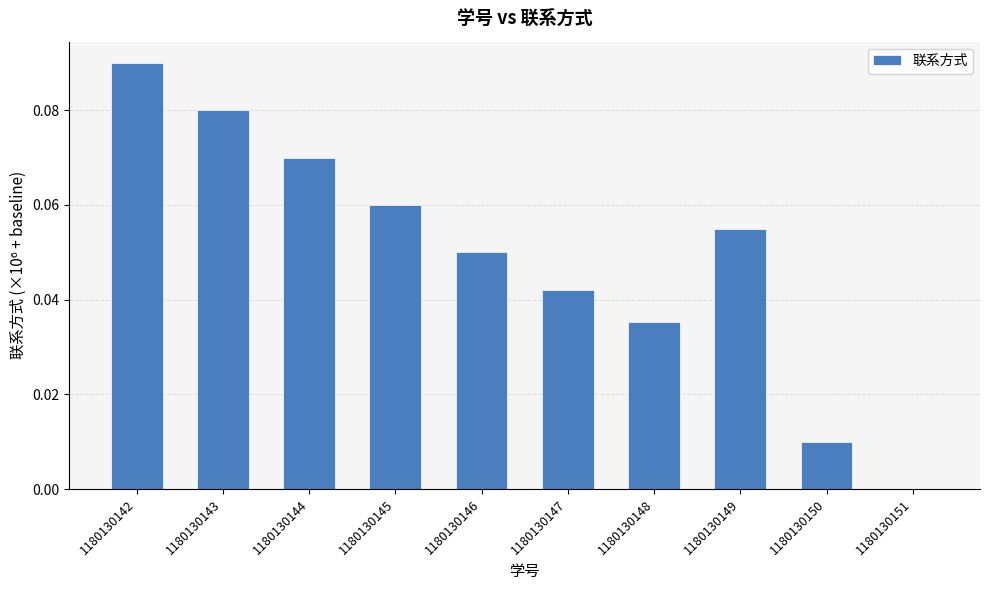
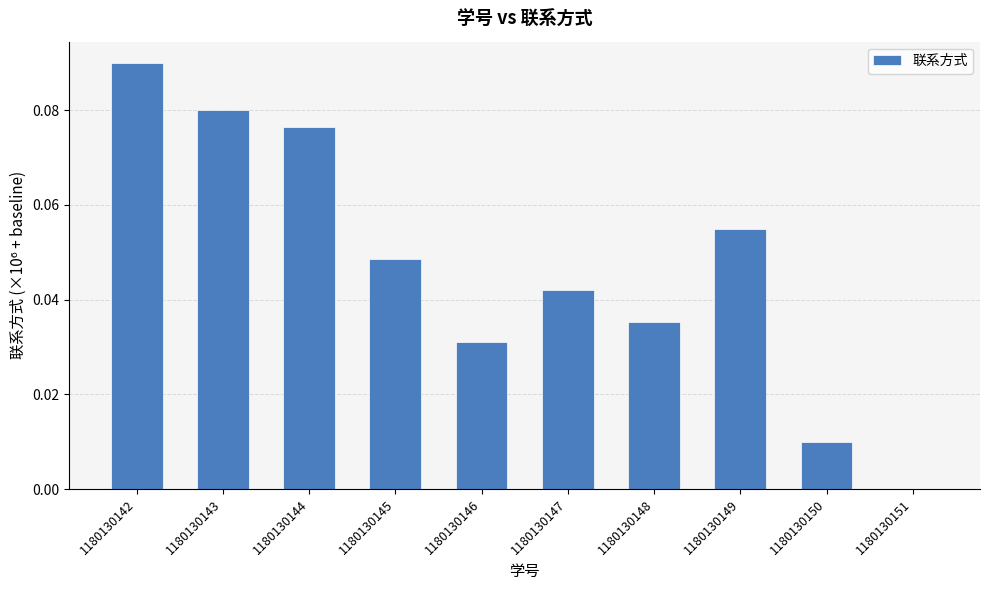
1180130144: 0.070 -> 0.077
1180130145: 0.060 -> 0.049
1180130146: 0.050 -> 0.031
